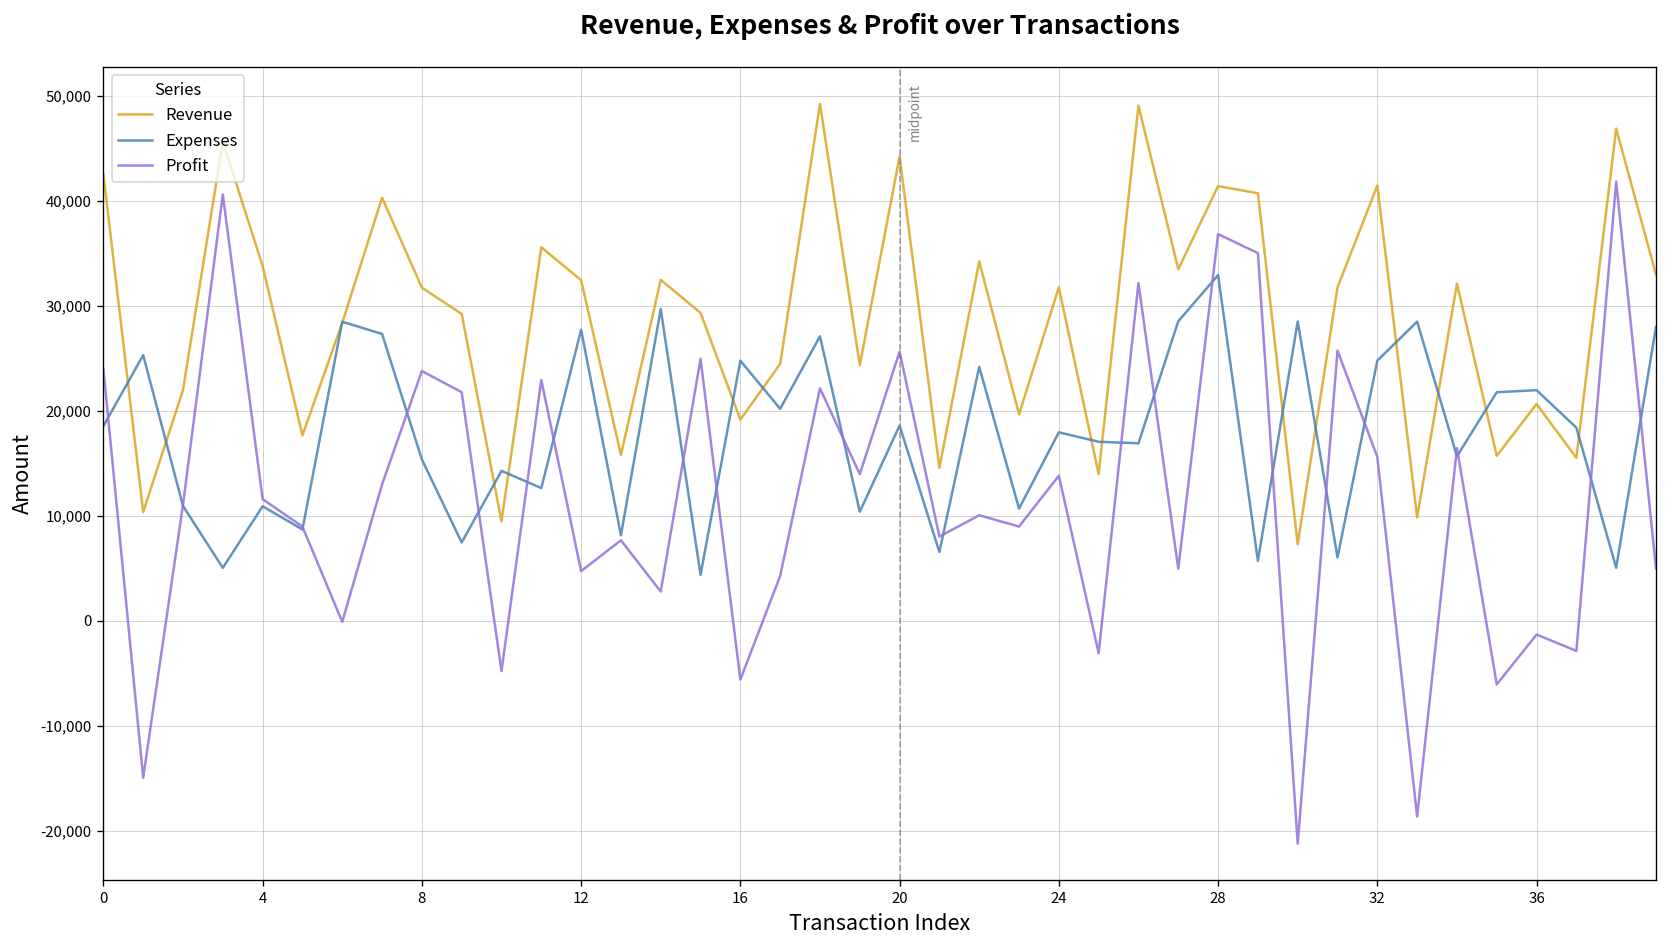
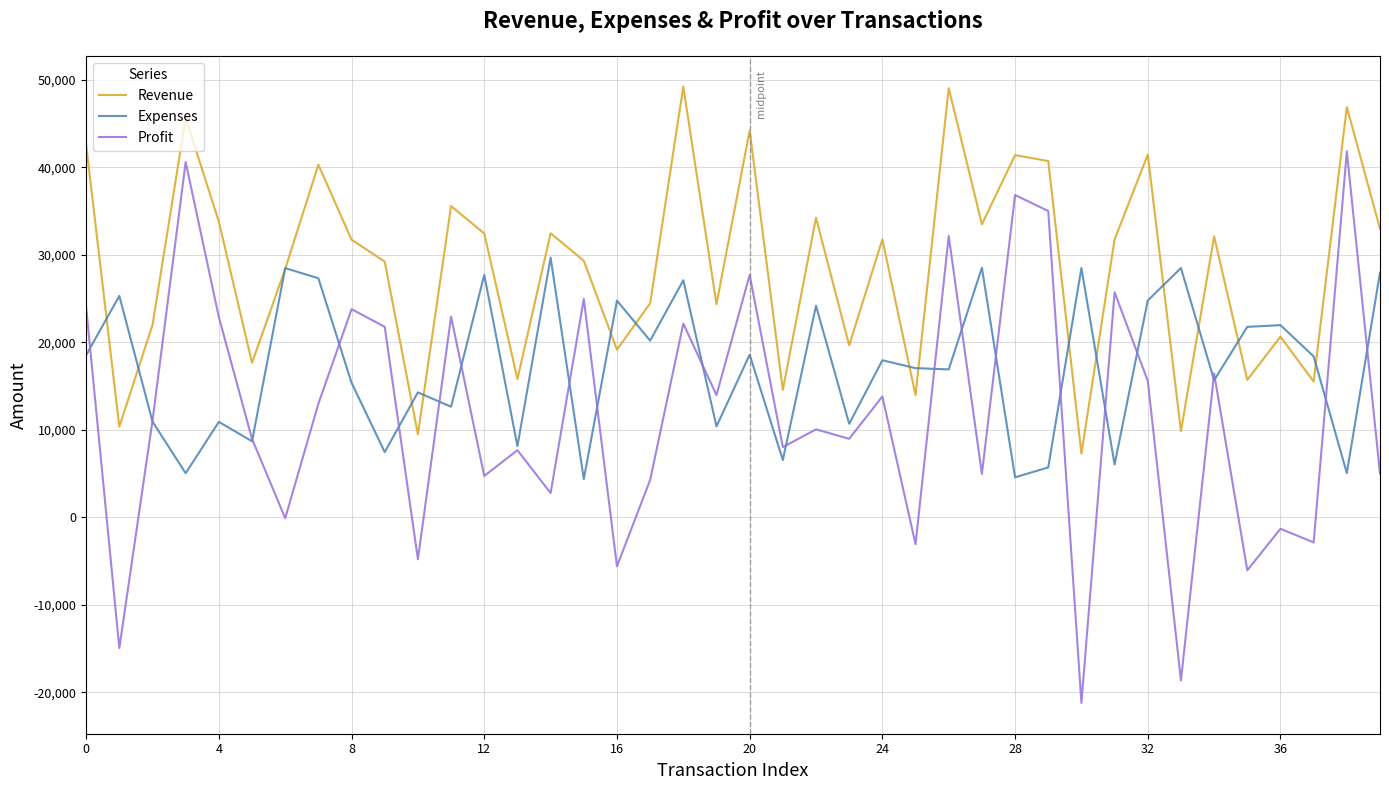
Profit, 4: 12,000 -> 23,000
Profit, 20: 26,000 -> 28,000
Expenses, 28: 33,000 -> 5,000
